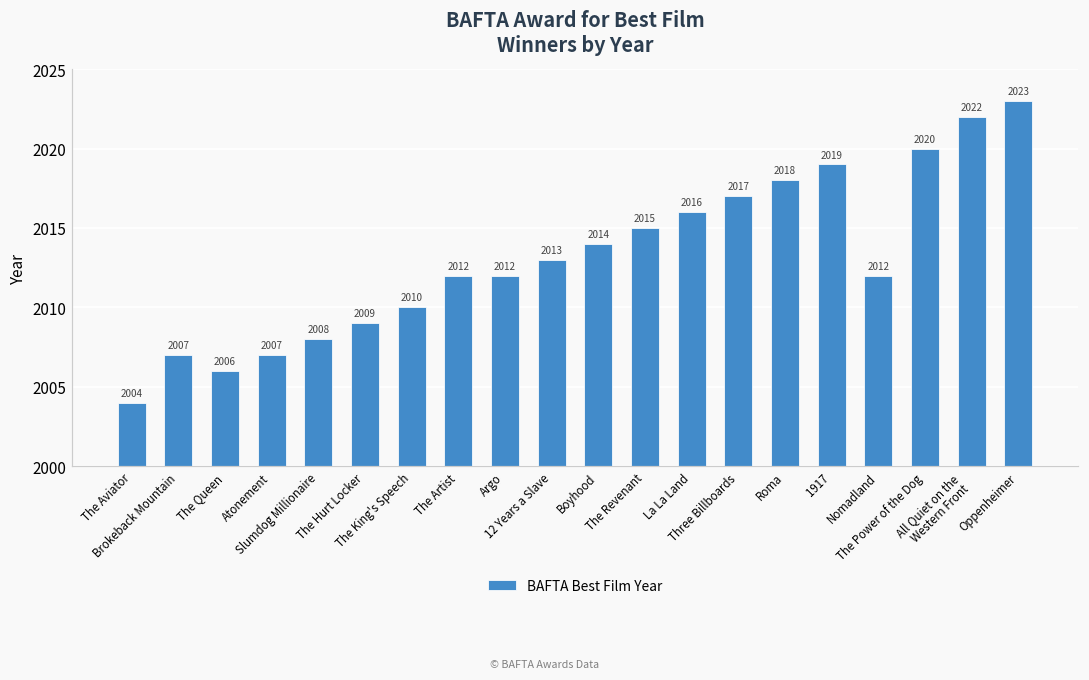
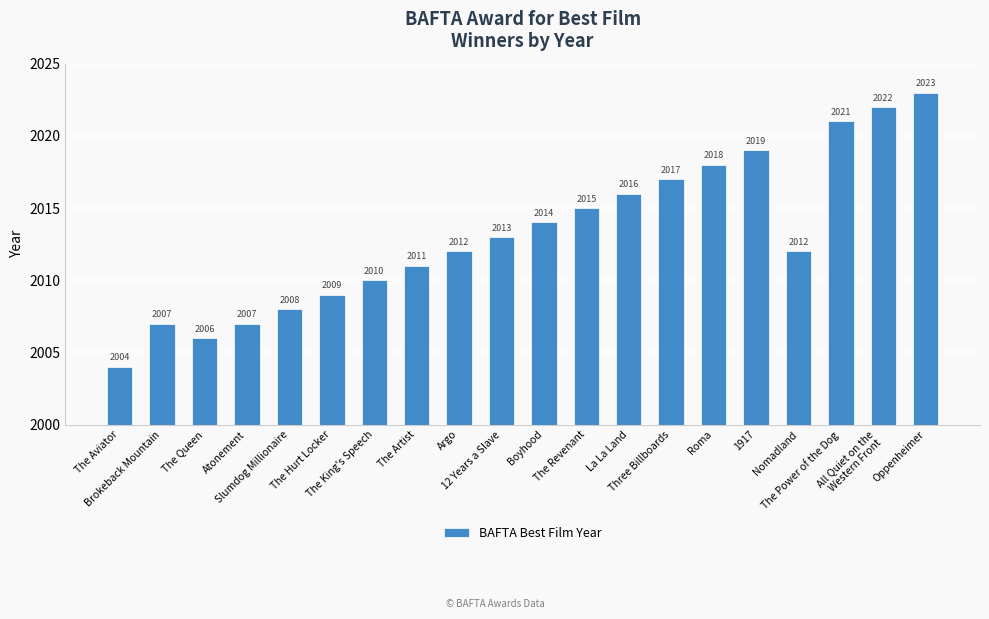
The Artist: 2012 -> 2011
The Power of the Dog: 2020 -> 2021
